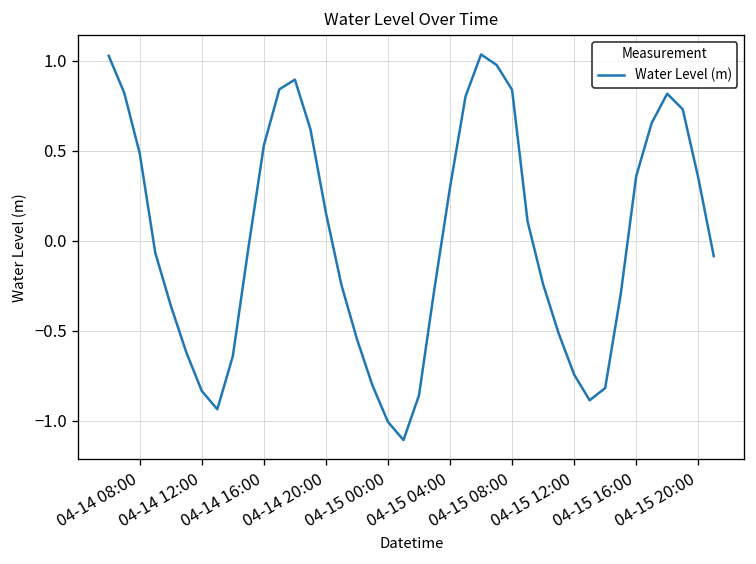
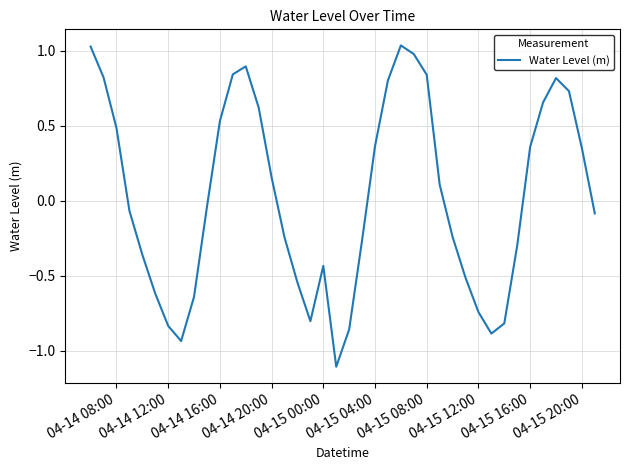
04-15 00:00: -1.01 -> -0.44
04-15 04:00: 0.30 -> 0.36
